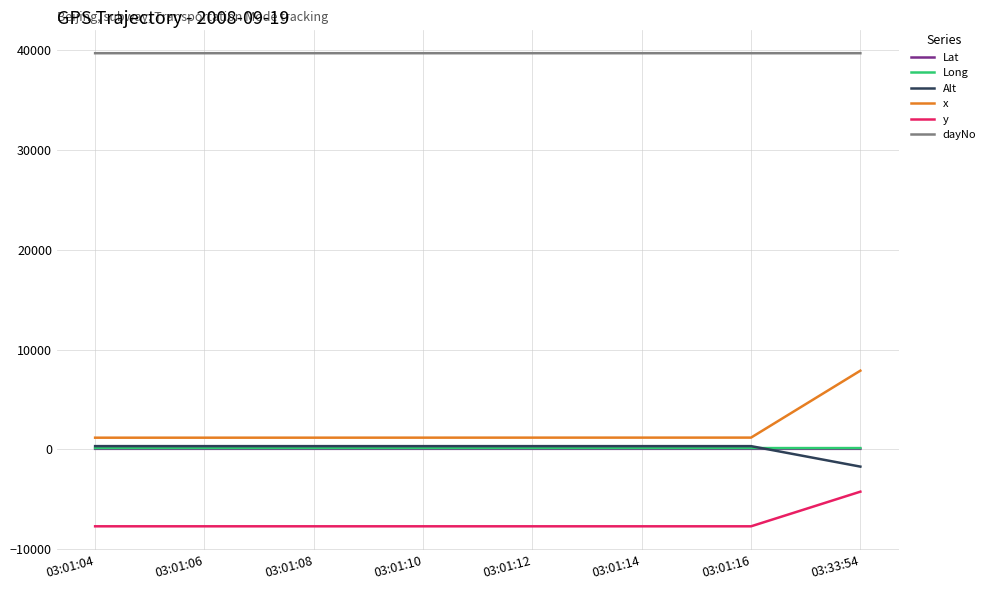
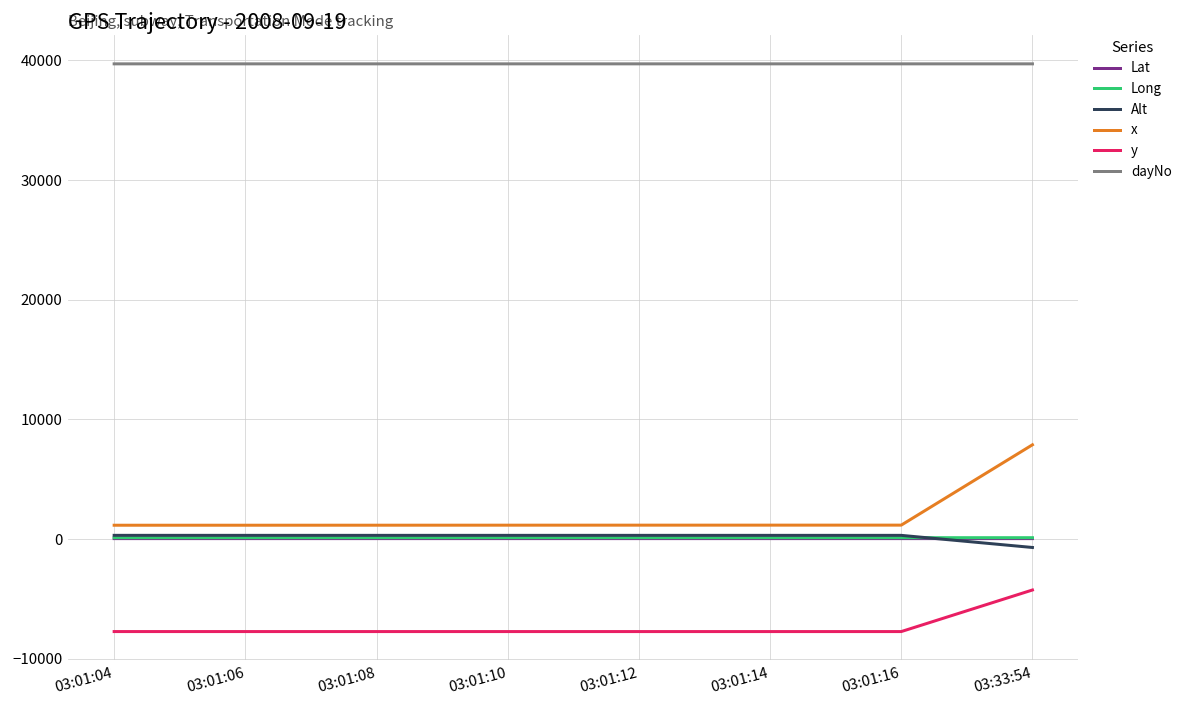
Alt, 03:33:54: -2000 -> -1000
